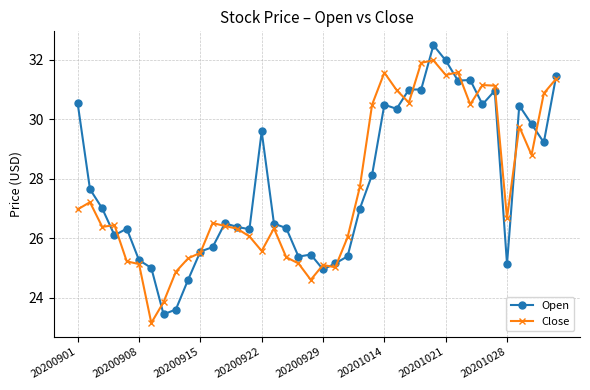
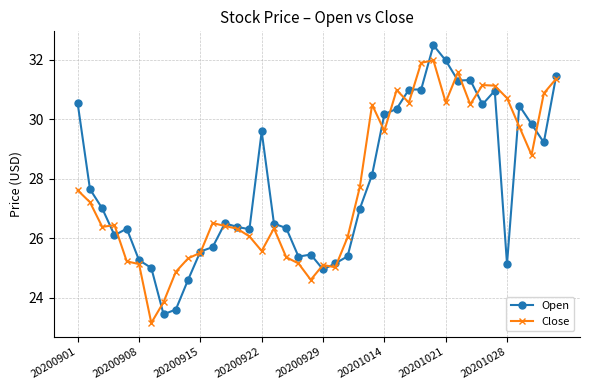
Close, 20200901: 27.0 -> 27.6
Open, 20201014: 30.5 -> 30.2
Close, 20201014: 31.6 -> 29.6
Close, 20201021: 31.5 -> 30.6
Close, 20201028: 26.7 -> 30.7
